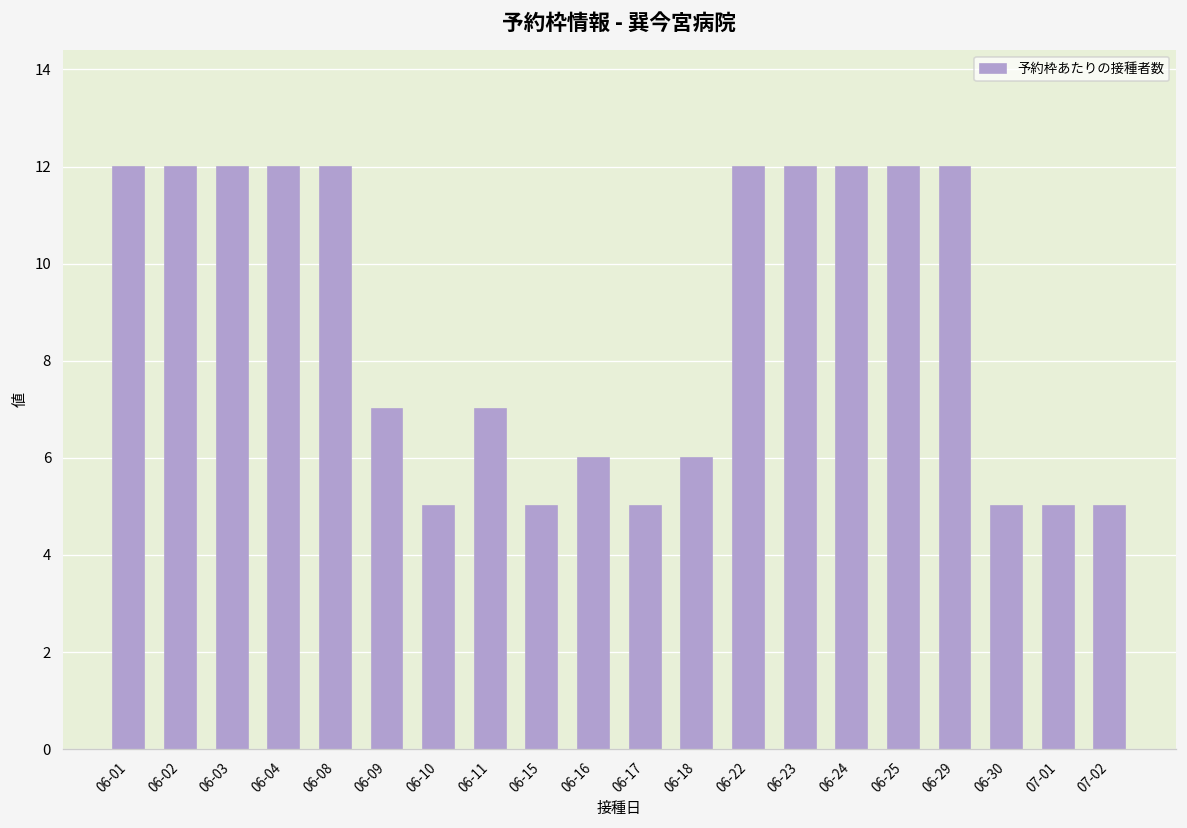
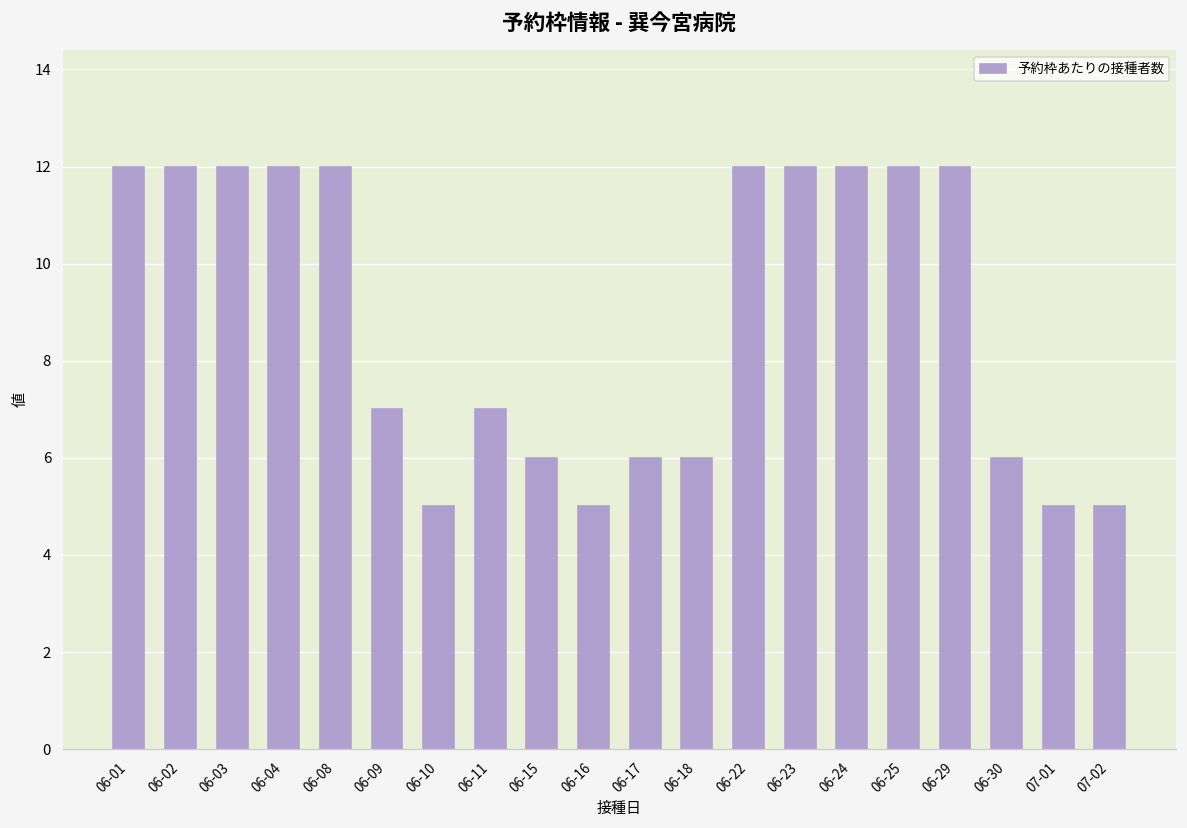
06-15: 5 -> 6
06-16: 6 -> 5
06-17: 5 -> 6
06-30: 5 -> 6
